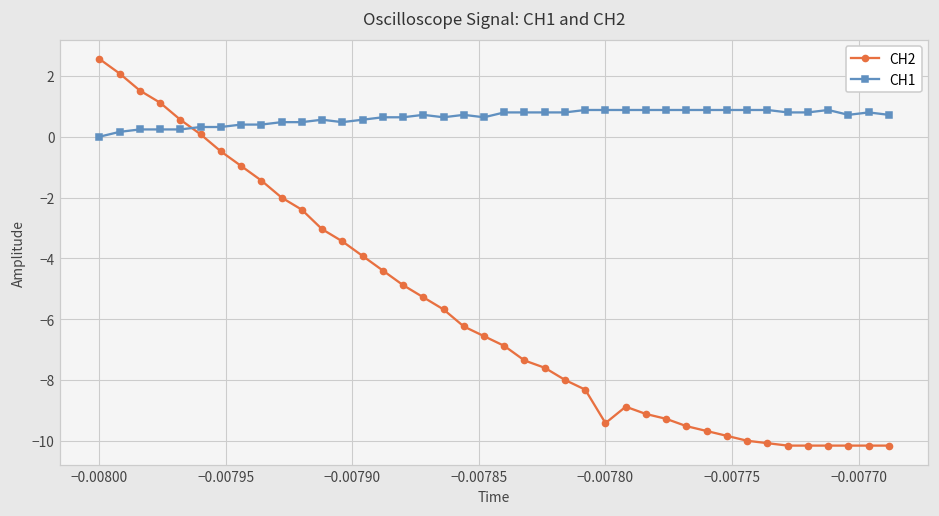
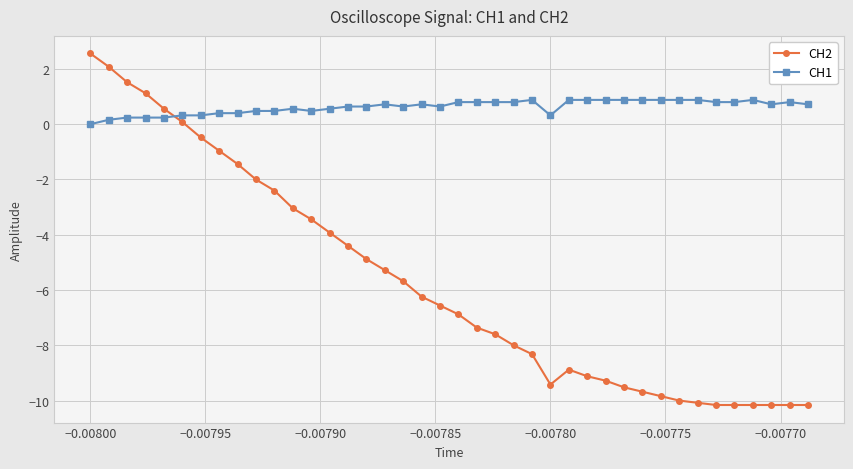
CH1, −0.00780: 0.9 -> 0.3
